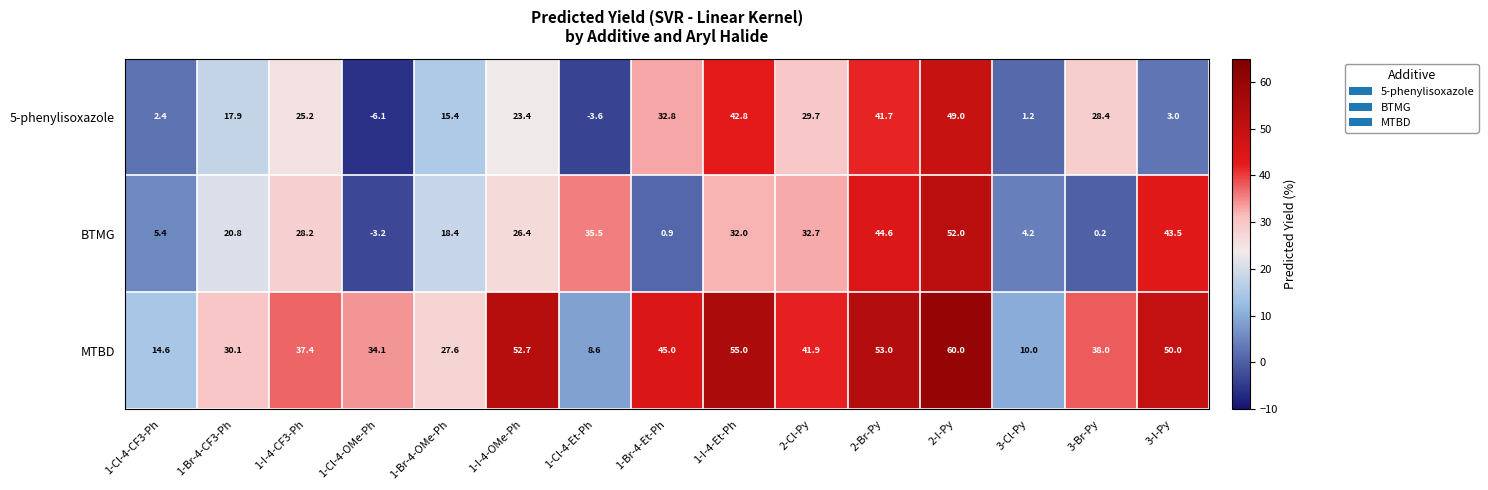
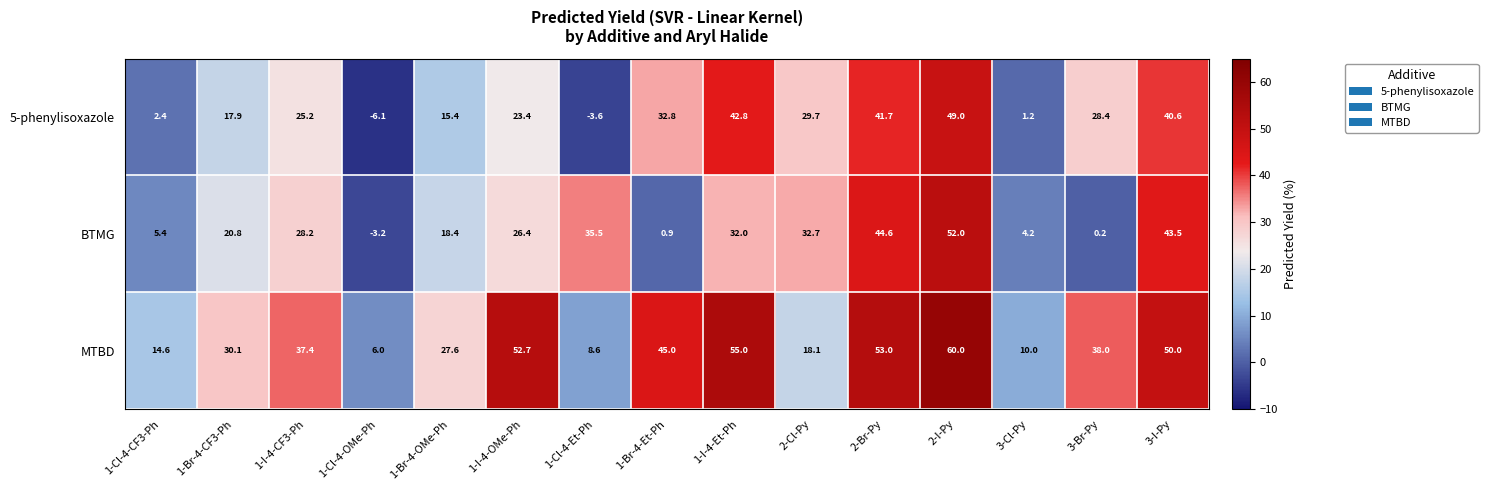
5-phenylisoxazole, 3-I-Py: 3.0 -> 40.6
MTBD, 1-Cl-4-OMe-Ph: 34.1 -> 6.0
MTBD, 2-Cl-Py: 41.9 -> 18.1
